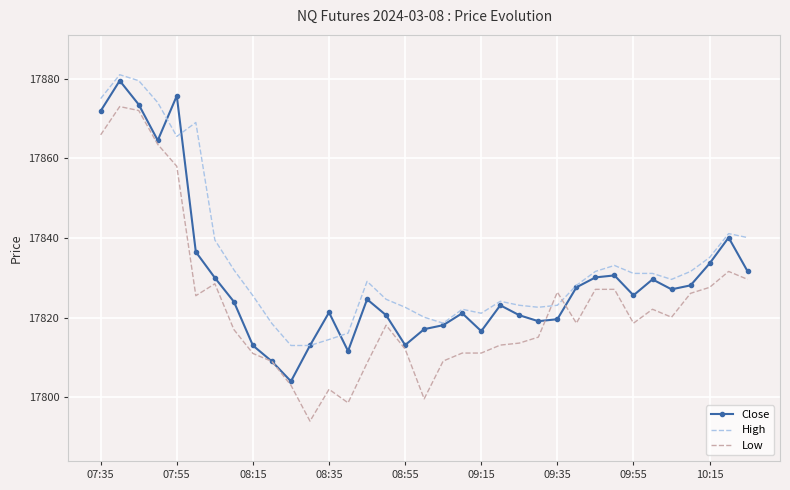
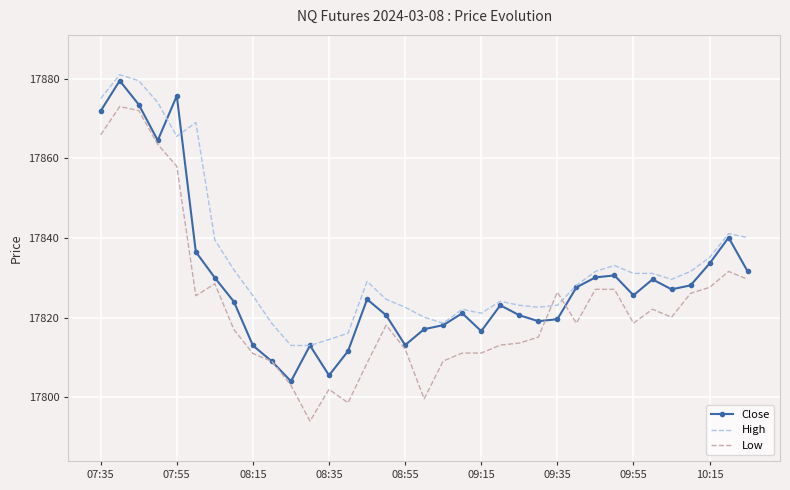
Close, 08:35: 17821 -> 17806
